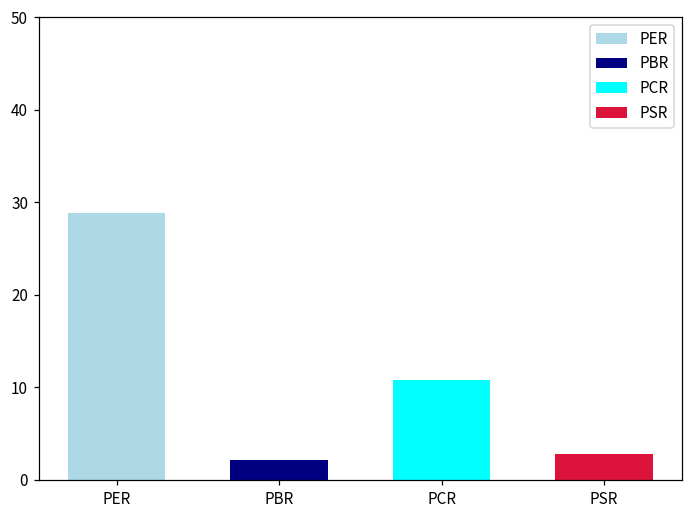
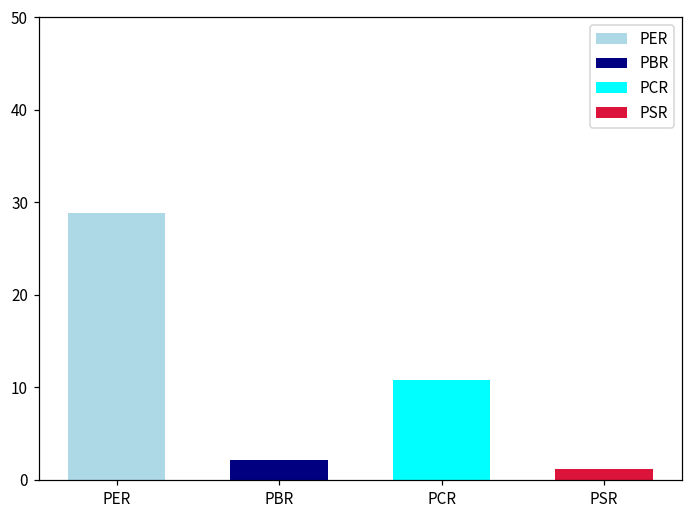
PSR: 3 -> 1
